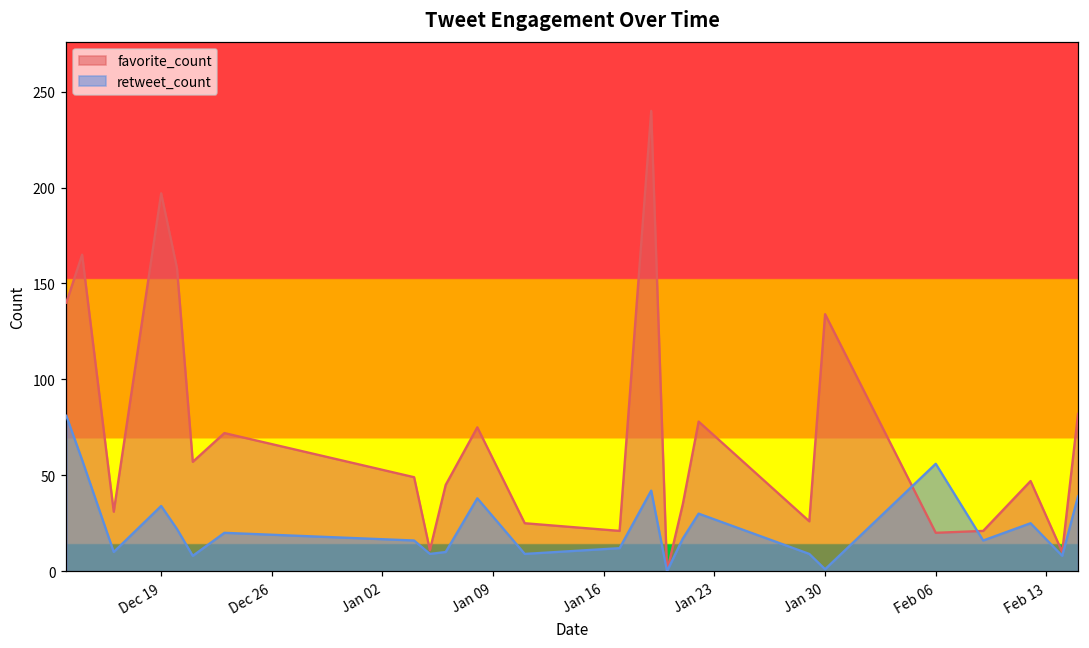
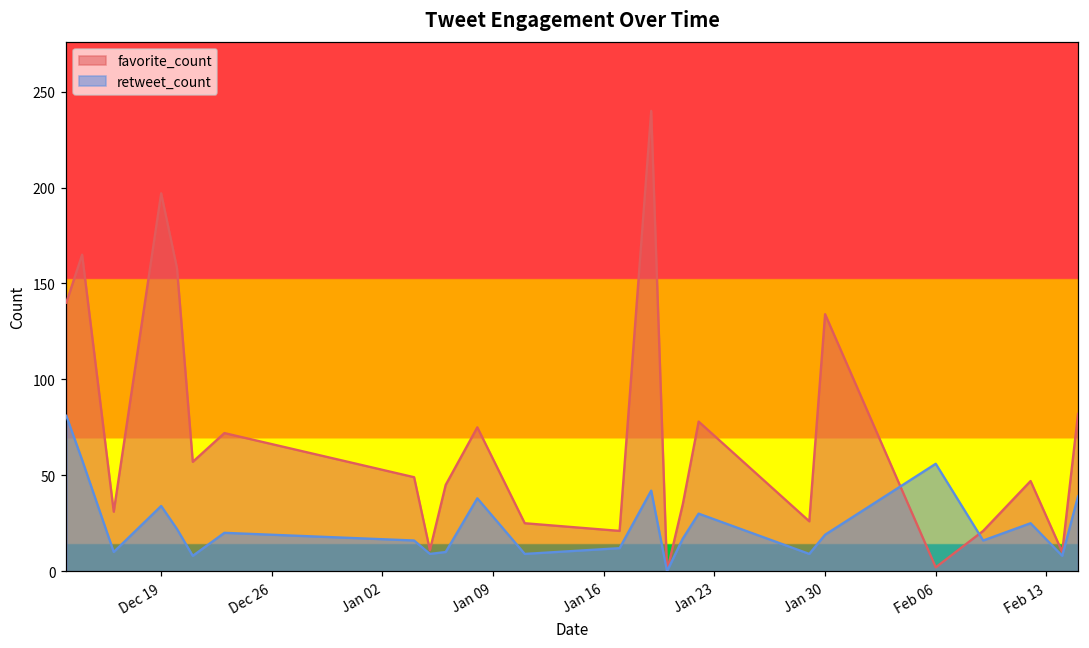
retweet_count, Jan 30: 1 -> 19
favorite_count, Feb 06: 20 -> 2
